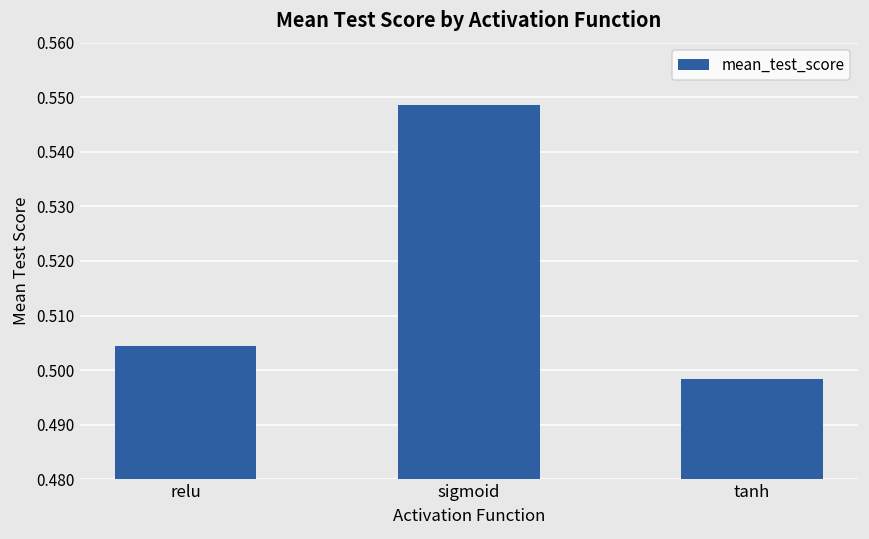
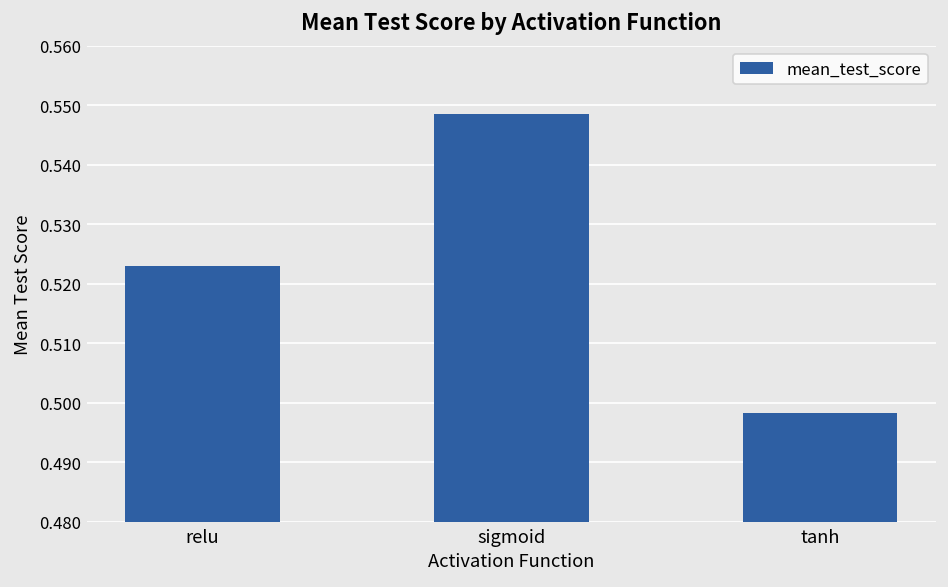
relu: 0.504 -> 0.523
